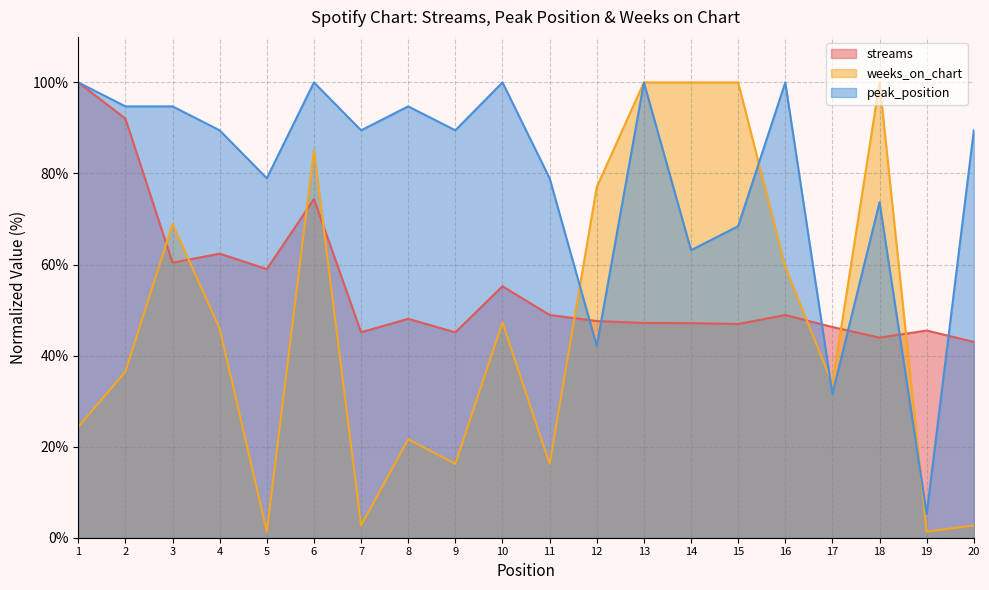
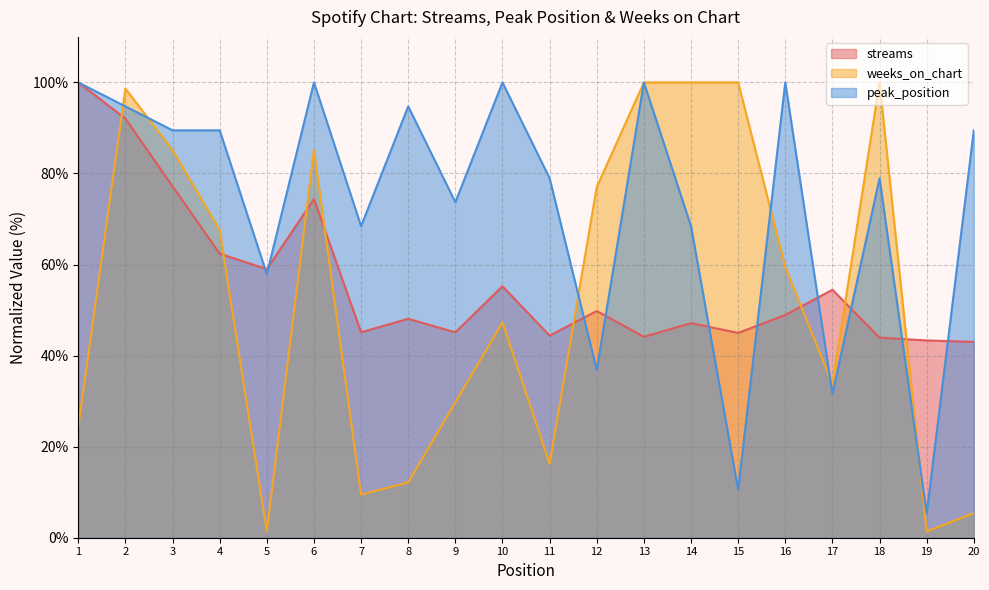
weeks_on_chart, 2: 36% -> 99%
streams, 3: 60% -> 77%
weeks_on_chart, 3: 69% -> 85%
peak_position, 3: 95% -> 89%
weeks_on_chart, 4: 46% -> 68%
peak_position, 5: 79% -> 58%
weeks_on_chart, 7: 3% -> 9%
peak_position, 7: 89% -> 68%
weeks_on_chart, 8: 22% -> 12%
weeks_on_chart, 9: 16% -> 30%
peak_position, 9: 89% -> 74%
streams, 11: 49% -> 44%
streams, 12: 48% -> 50%
peak_position, 12: 42% -> 37%
streams, 13: 47% -> 44%
peak_position, 14: 63% -> 68%
streams, 15: 47% -> 45%
peak_position, 15: 68% -> 11%
streams, 17: 46% -> 54%
peak_position, 18: 74% -> 79%
streams, 19: 46% -> 43%
weeks_on_chart, 20: 3% -> 5%
